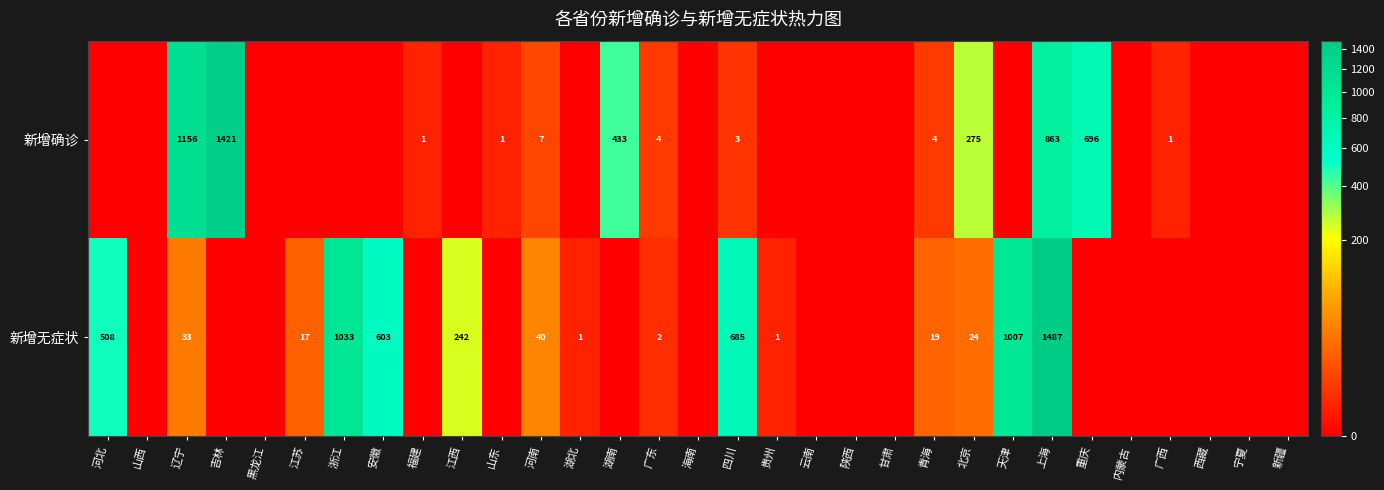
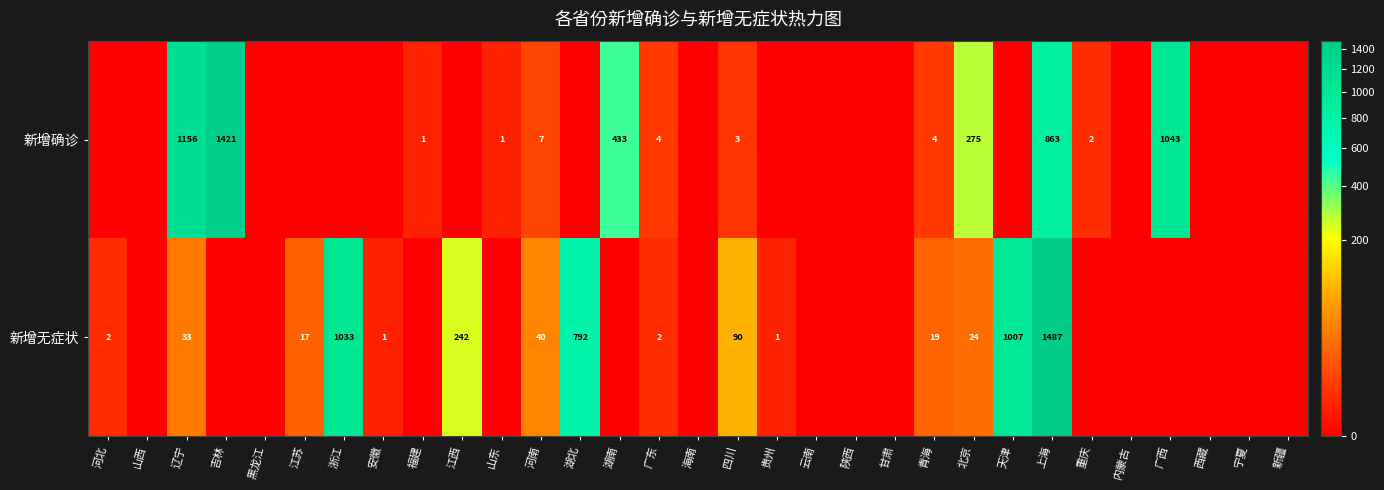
新增确诊, 重庆: 696 -> 2
新增确诊, 广西: 1 -> 1043
新增无症状, 河北: 508 -> 2
新增无症状, 安徽: 603 -> 1
新增无症状, 湖北: 1 -> 792
新增无症状, 四川: 685 -> 90
